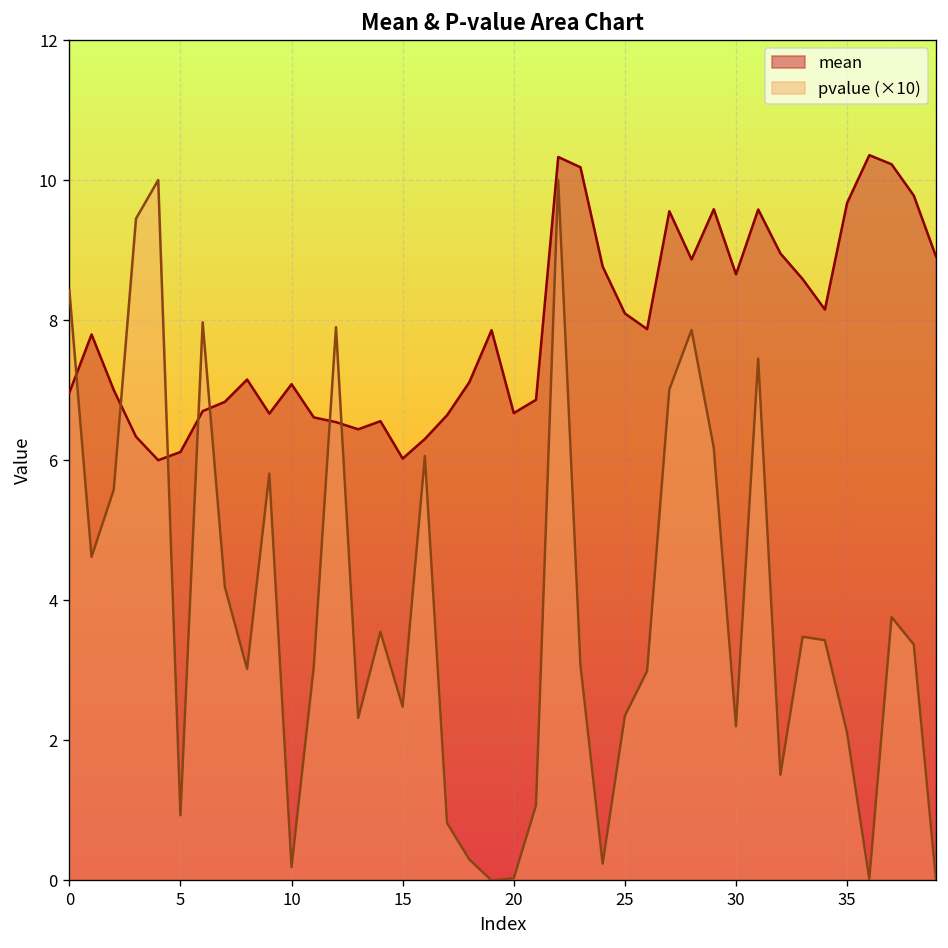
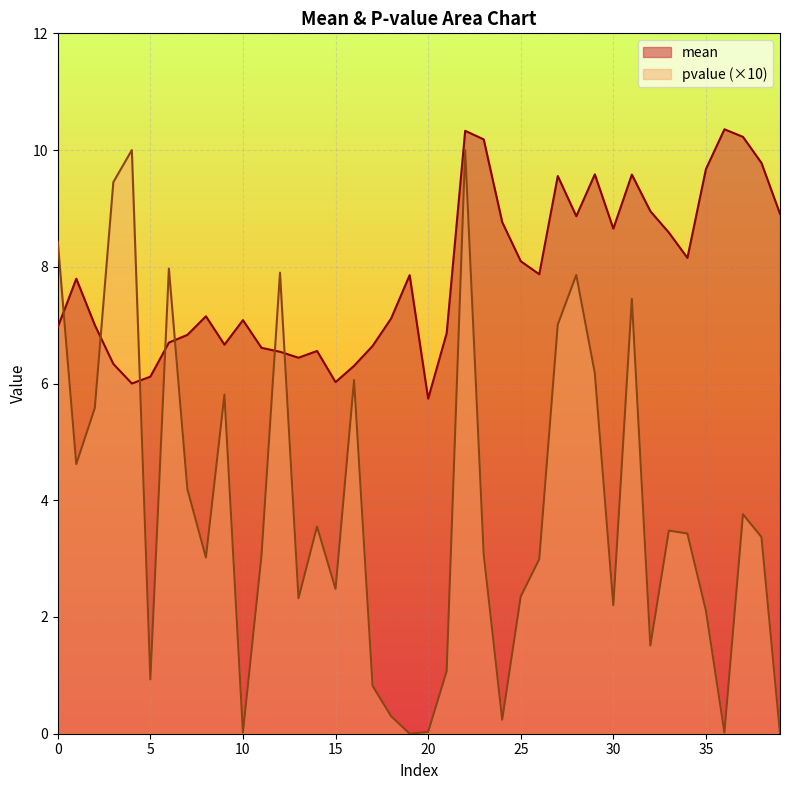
pvalue (×10), 10: 0.2 -> 0.0
mean, 20: 6.7 -> 5.7
